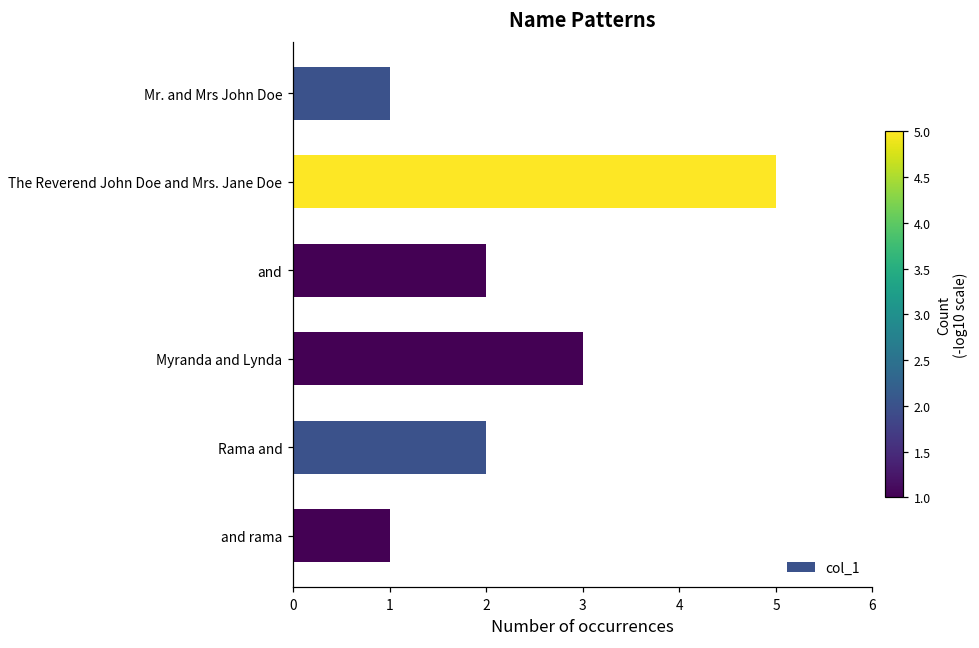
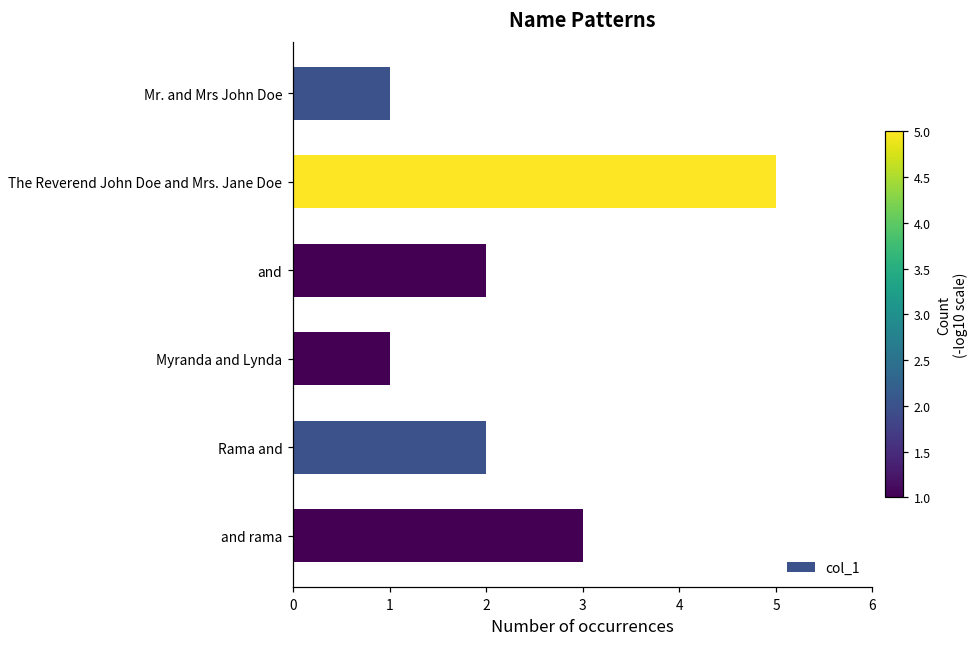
Myranda and Lynda: 3 -> 1
and rama: 1 -> 3
